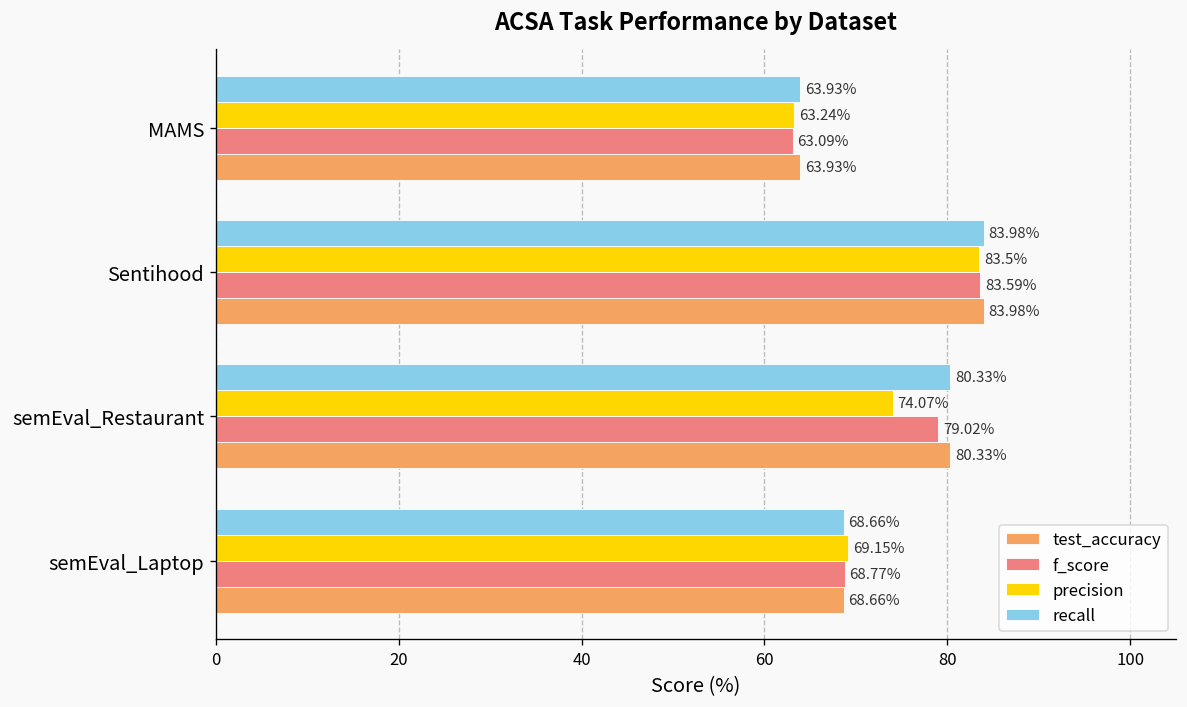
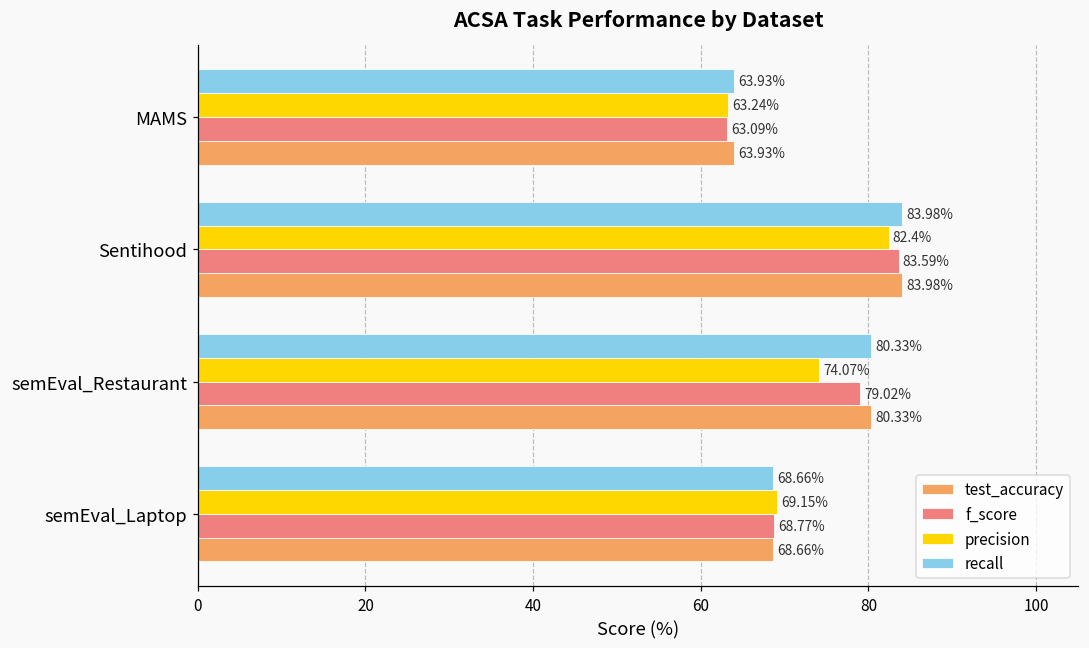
precision, Sentihood: 83.5% -> 82.4%
